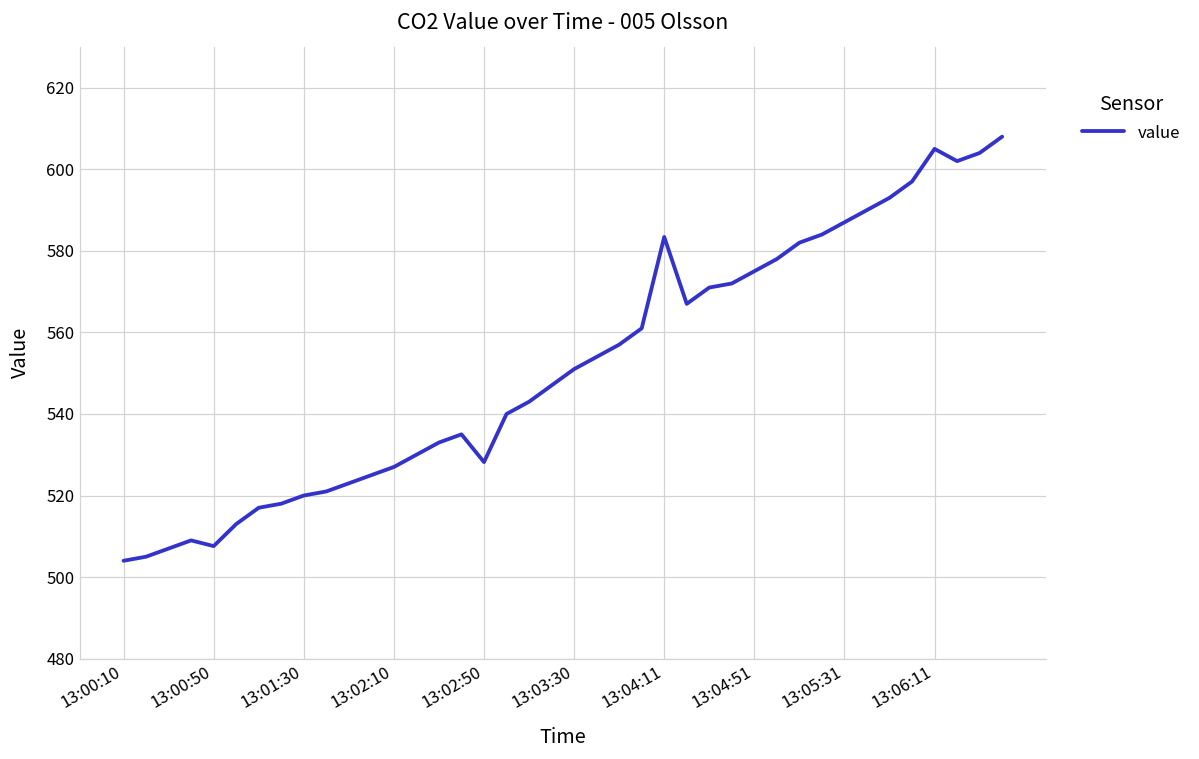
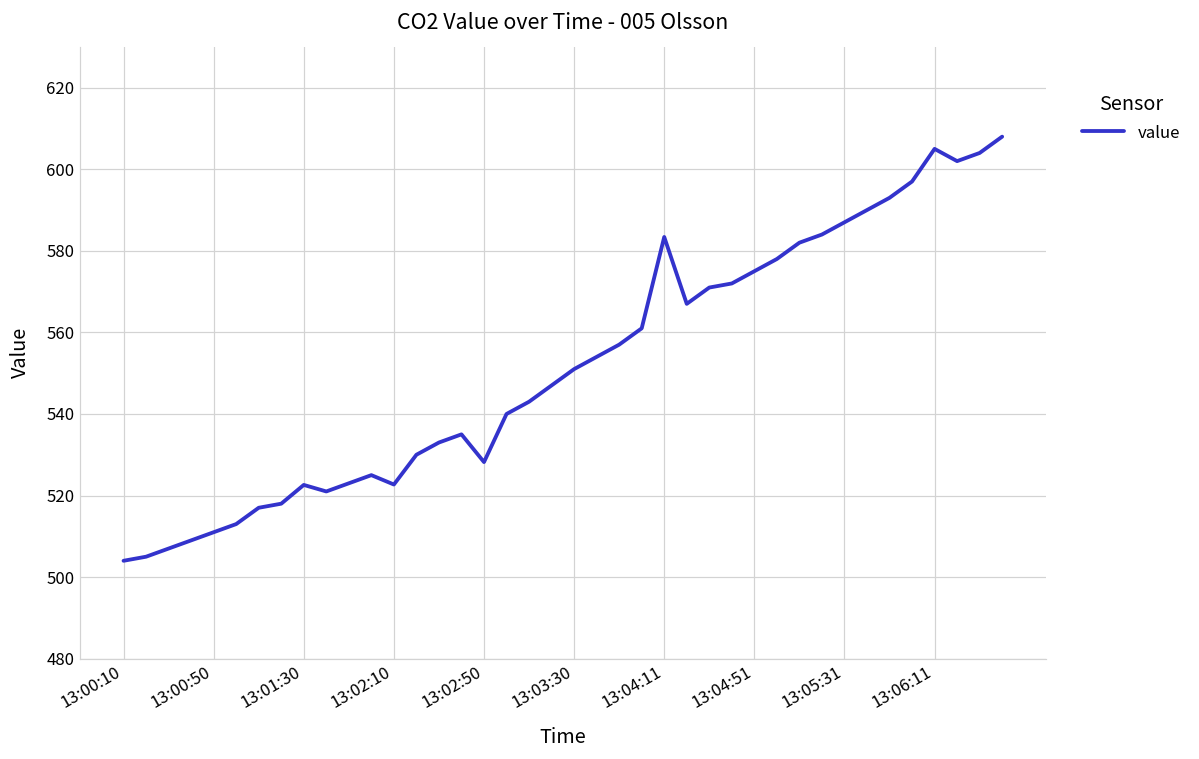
13:00:50: 508 -> 511
13:01:30: 520 -> 523
13:02:10: 527 -> 523
